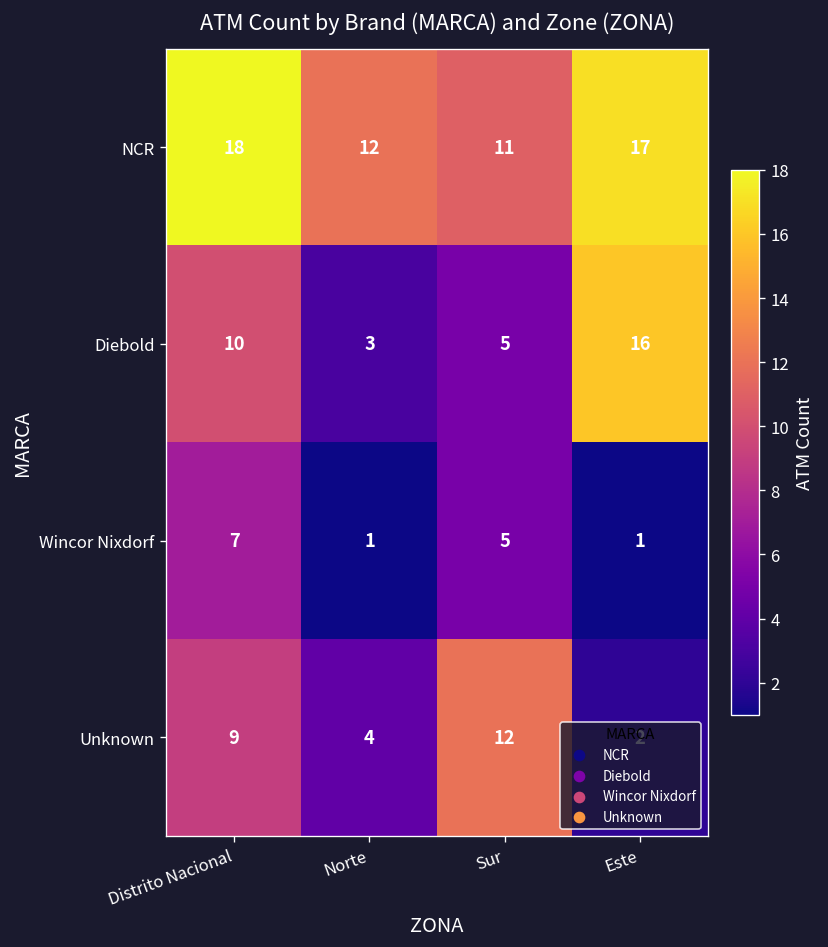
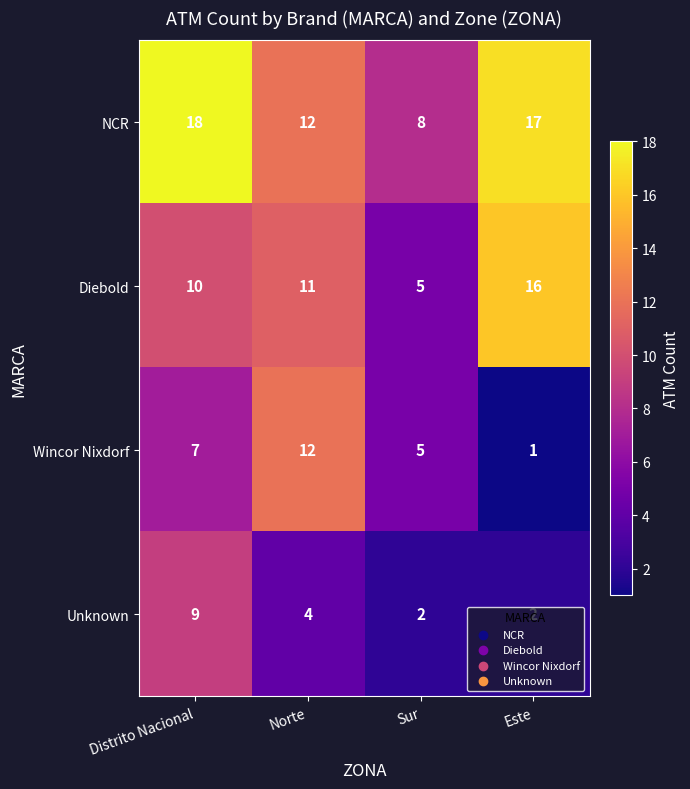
NCR, Sur: 11 -> 8
Diebold, Norte: 3 -> 11
Wincor Nixdorf, Norte: 1 -> 12
Unknown, Sur: 12 -> 2
